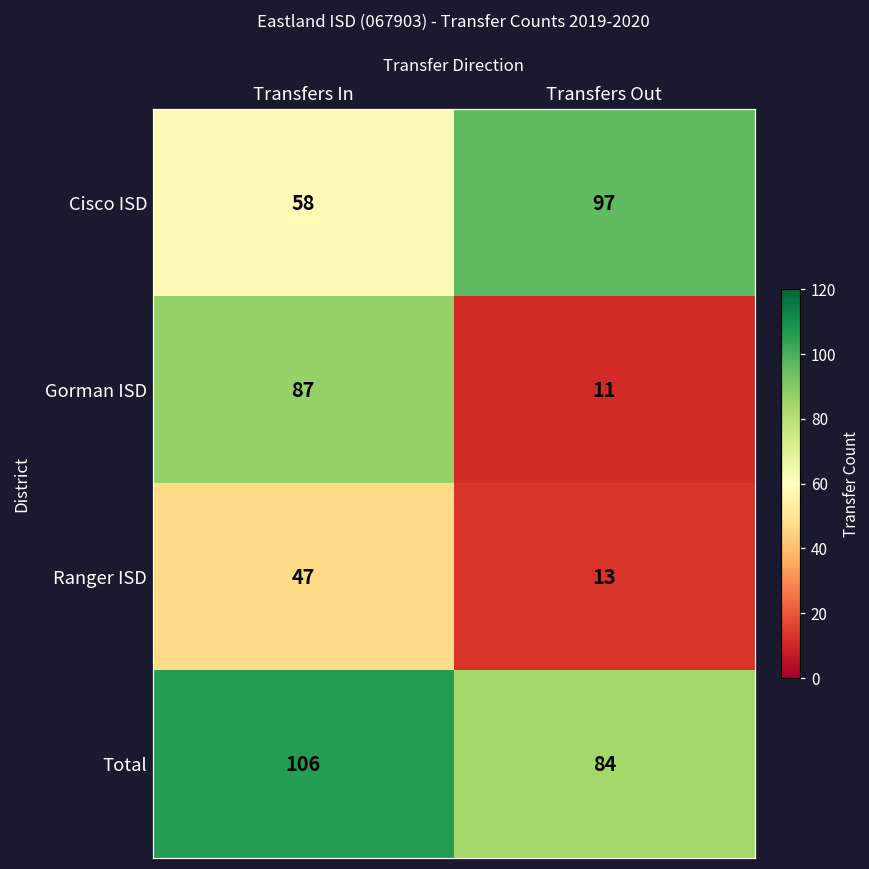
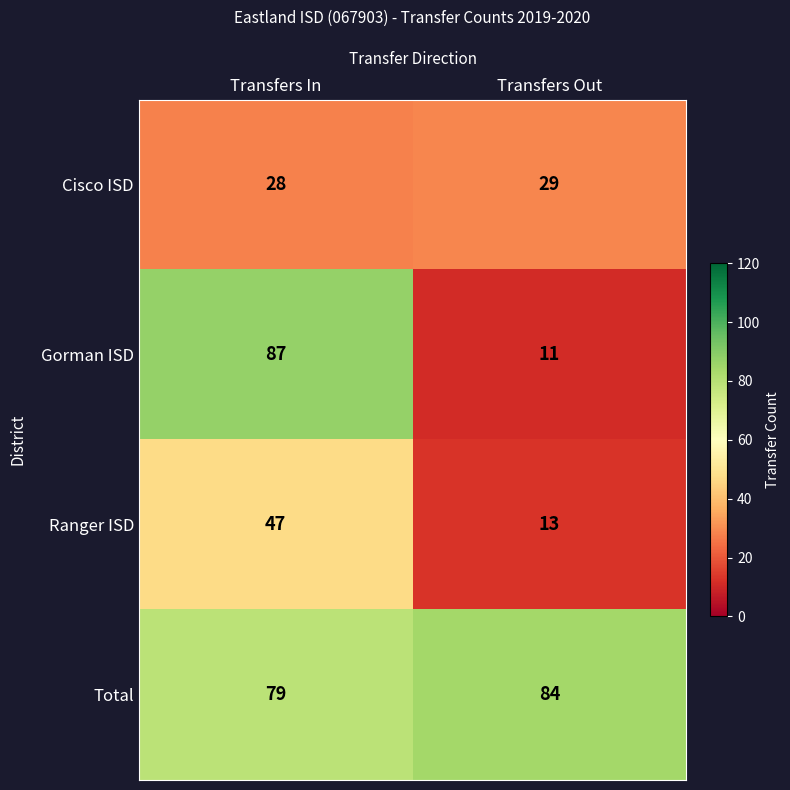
Cisco ISD, Transfers In: 58 -> 28
Cisco ISD, Transfers Out: 97 -> 29
Total, Transfers In: 106 -> 79
